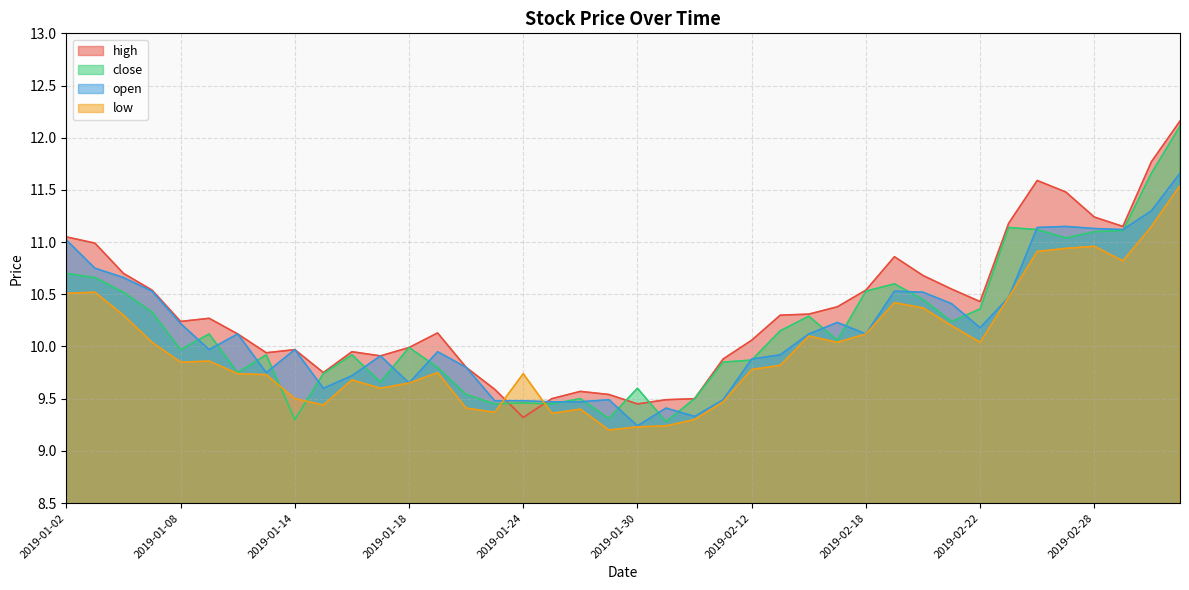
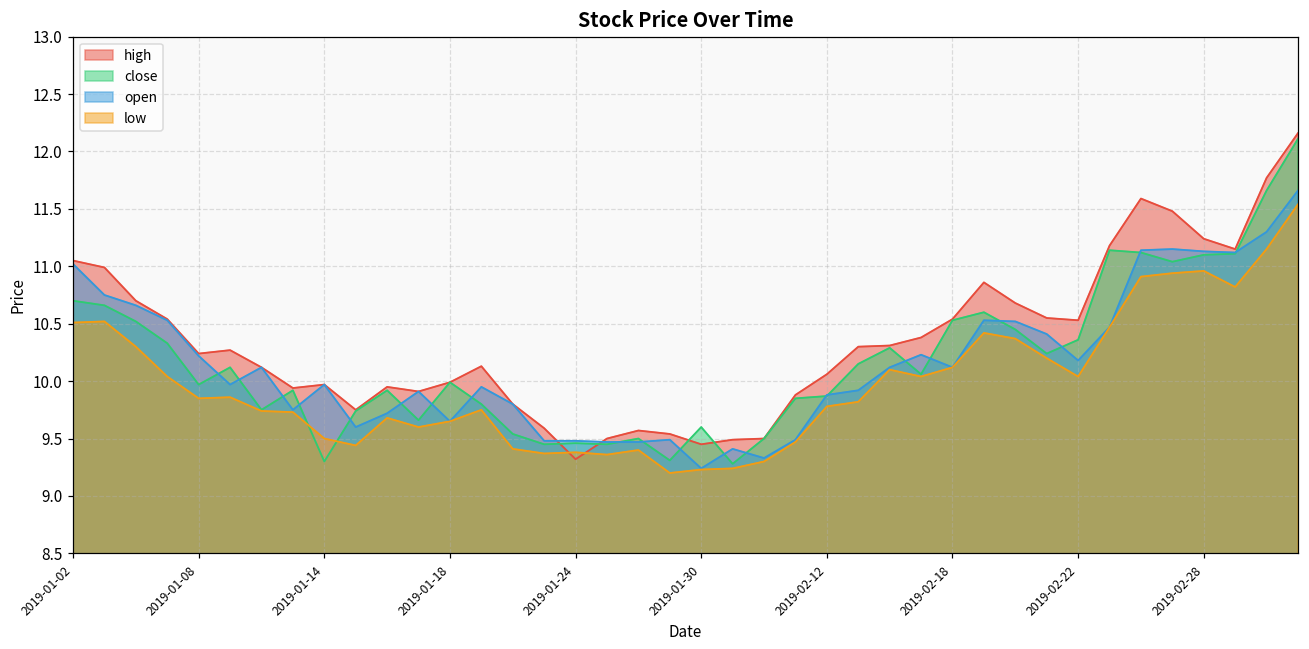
low, 2019-01-24: 9.74 -> 9.38
high, 2019-02-22: 10.43 -> 10.53
